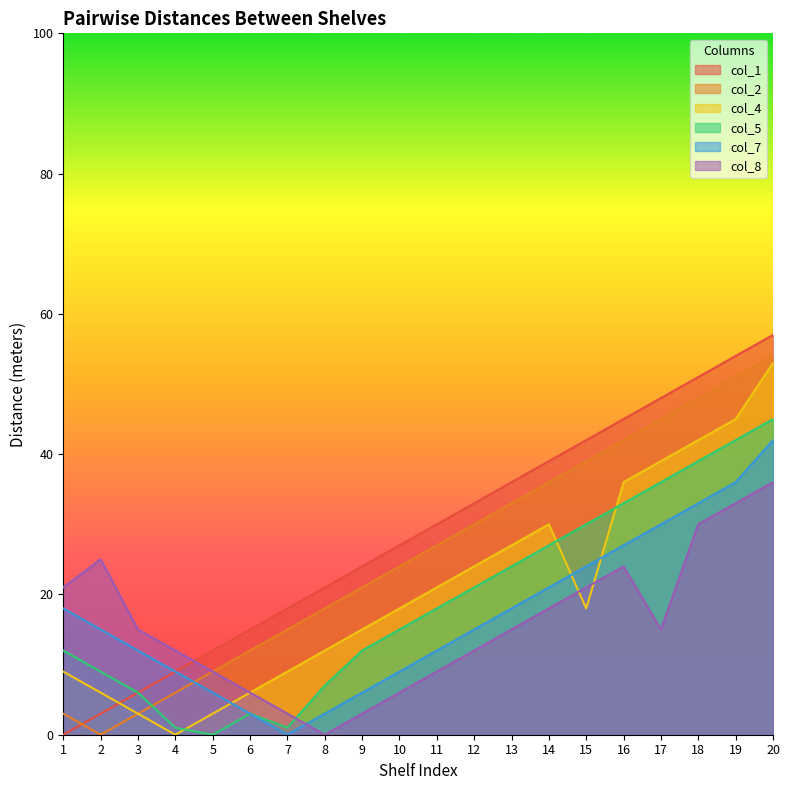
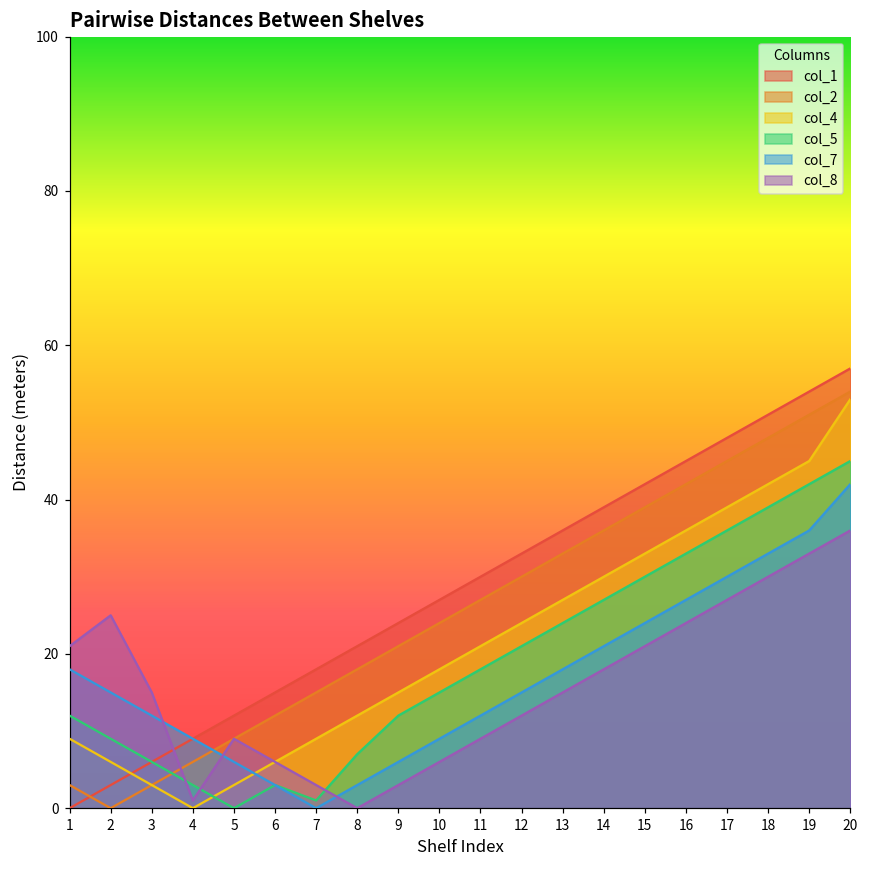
col_5, 4: 1 -> 3
col_8, 4: 12 -> 1
col_4, 15: 18 -> 33
col_8, 17: 15 -> 27
